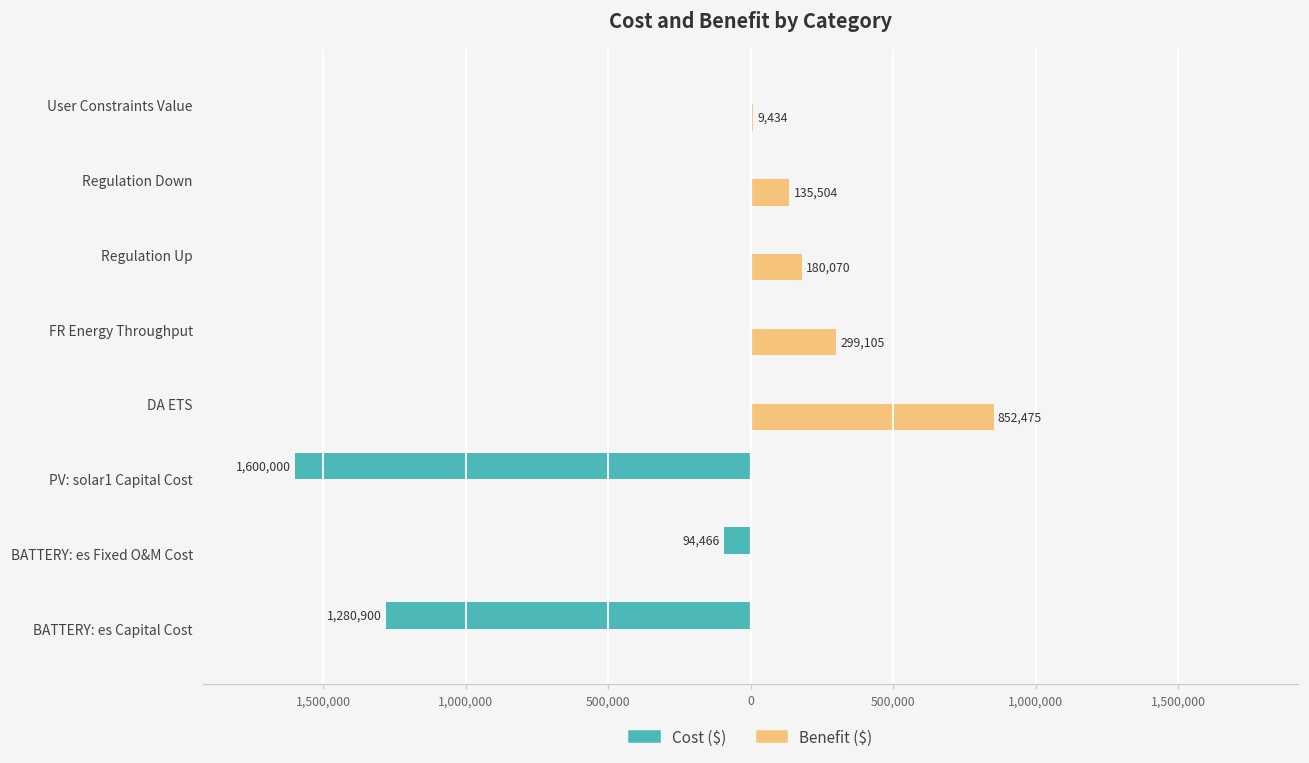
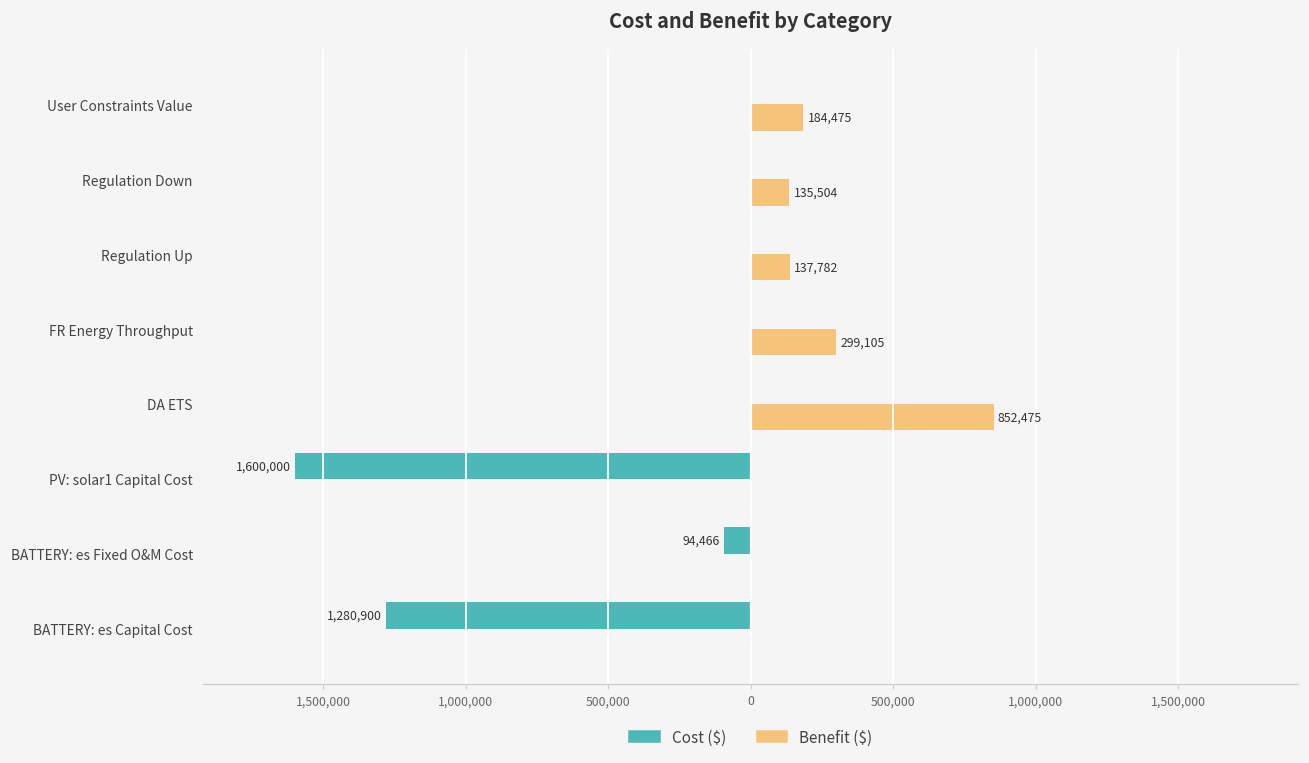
Benefit ($), User Constraints Value: 9,434 -> 184,475
Benefit ($), Regulation Up: 180,070 -> 137,782
